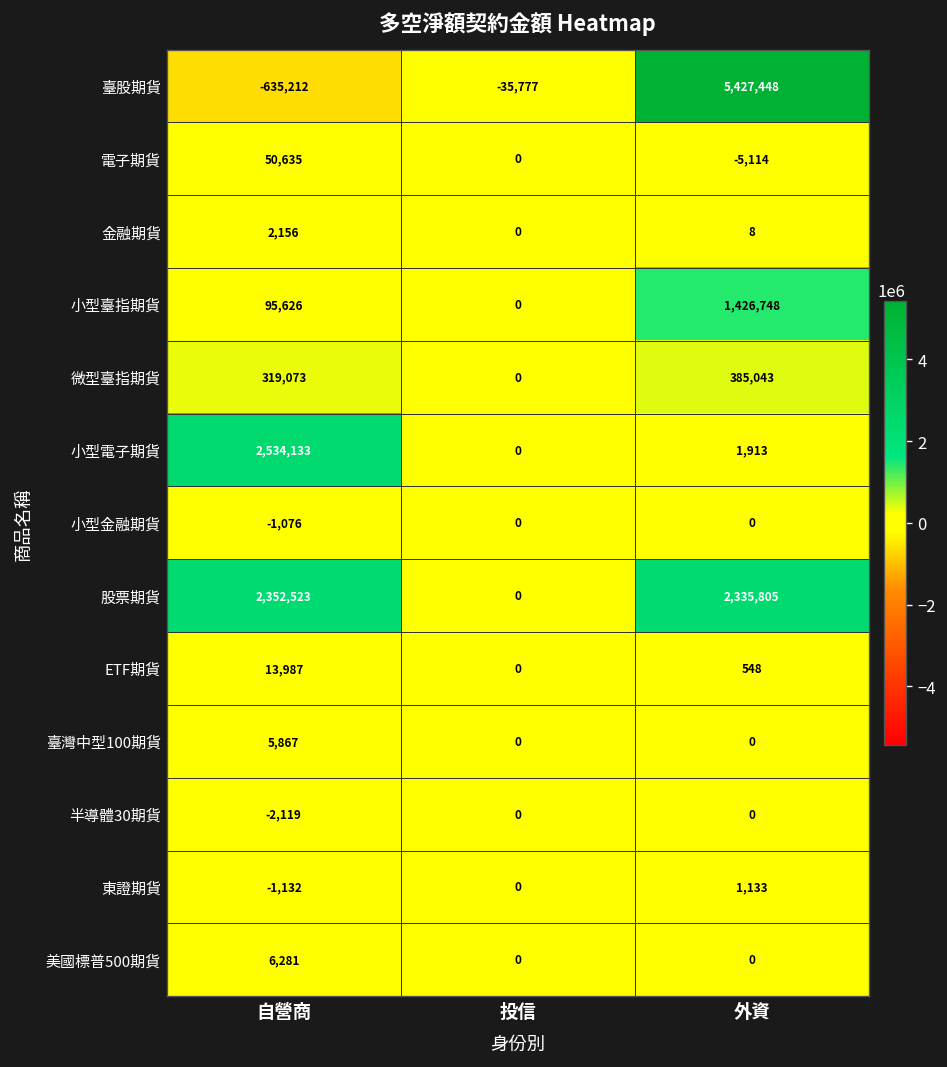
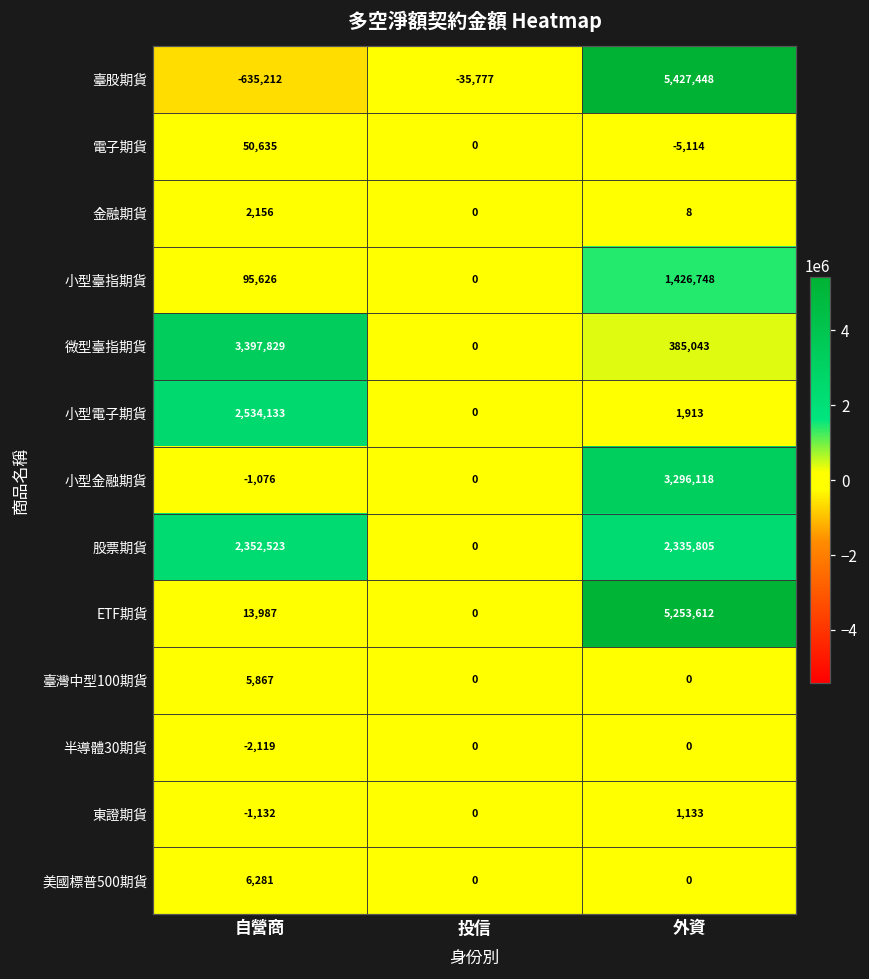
微型臺指期貨, 自營商: 319,073 -> 3,397,829
小型金融期貨, 外資: 0 -> 3,296,118
ETF期貨, 外資: 548 -> 5,253,612
